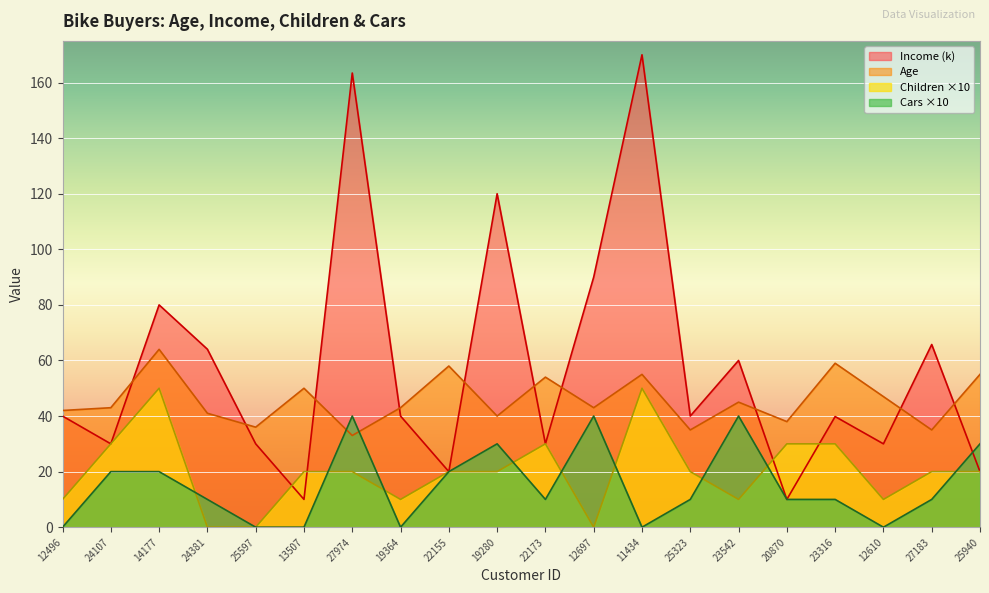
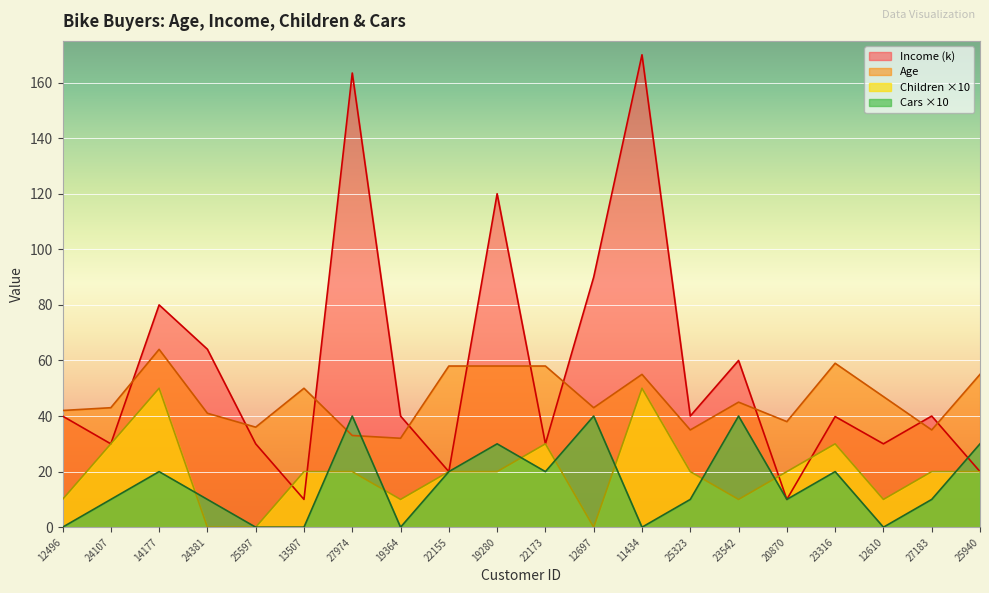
Cars ×10, 24107: 20 -> 10
Age, 19364: 43 -> 32
Age, 19280: 40 -> 58
Age, 22173: 54 -> 58
Cars ×10, 22173: 10 -> 20
Children ×10, 20870: 30 -> 20
Cars ×10, 23316: 10 -> 20
Income (k), 27183: 66 -> 40
